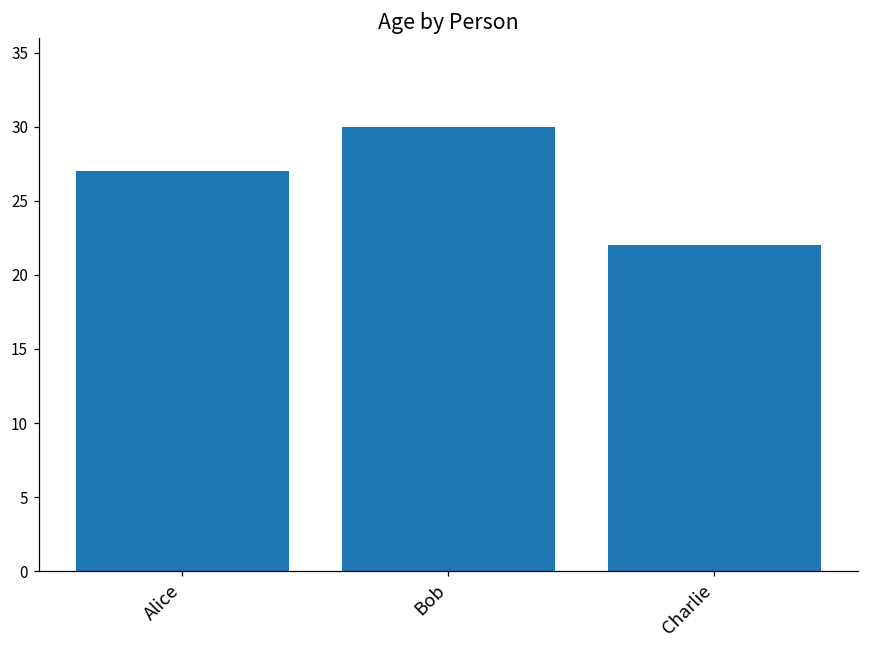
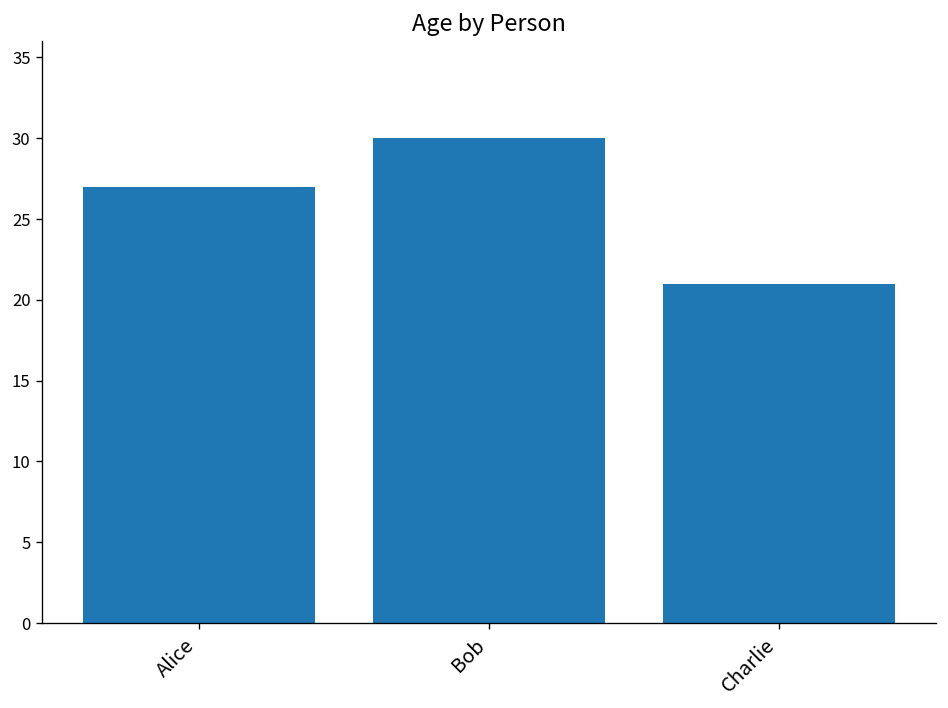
Charlie: 22 -> 21
